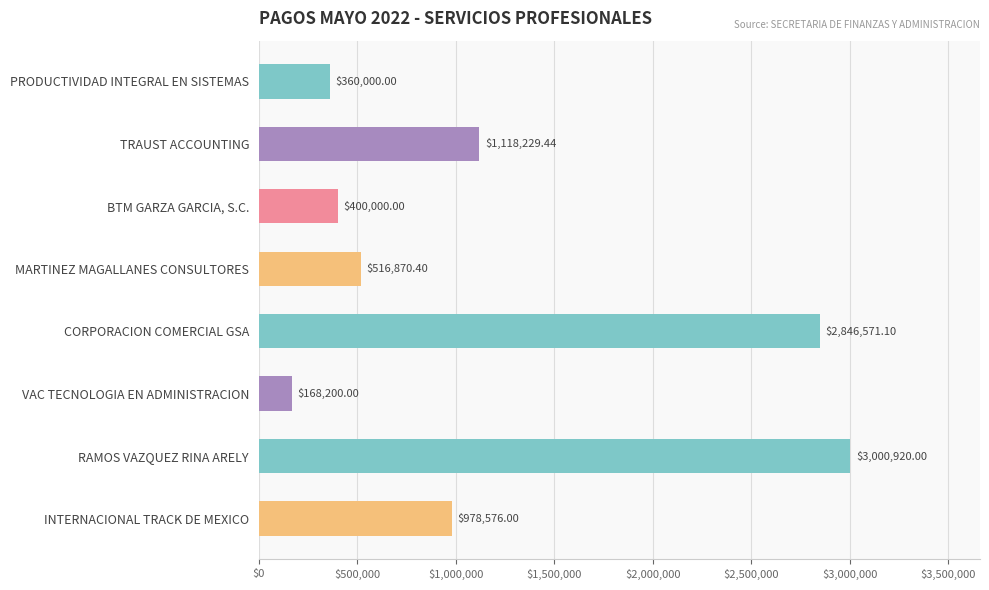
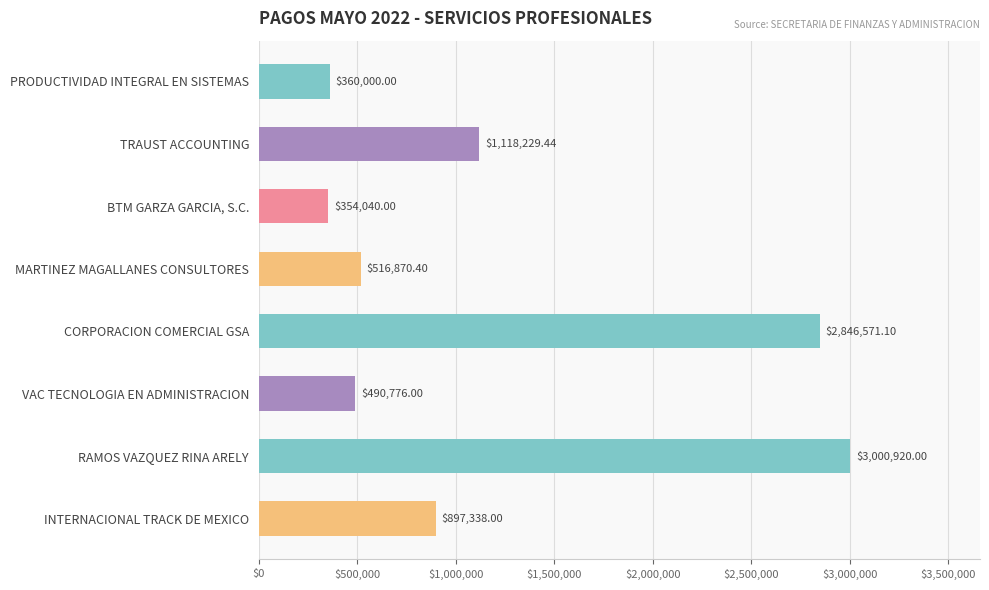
BTM GARZA GARCIA, S.C.: $400,000.00 -> $354,040.00
VAC TECNOLOGIA EN ADMINISTRACION: $168,200.00 -> $490,776.00
INTERNACIONAL TRACK DE MEXICO: $978,576.00 -> $897,338.00
